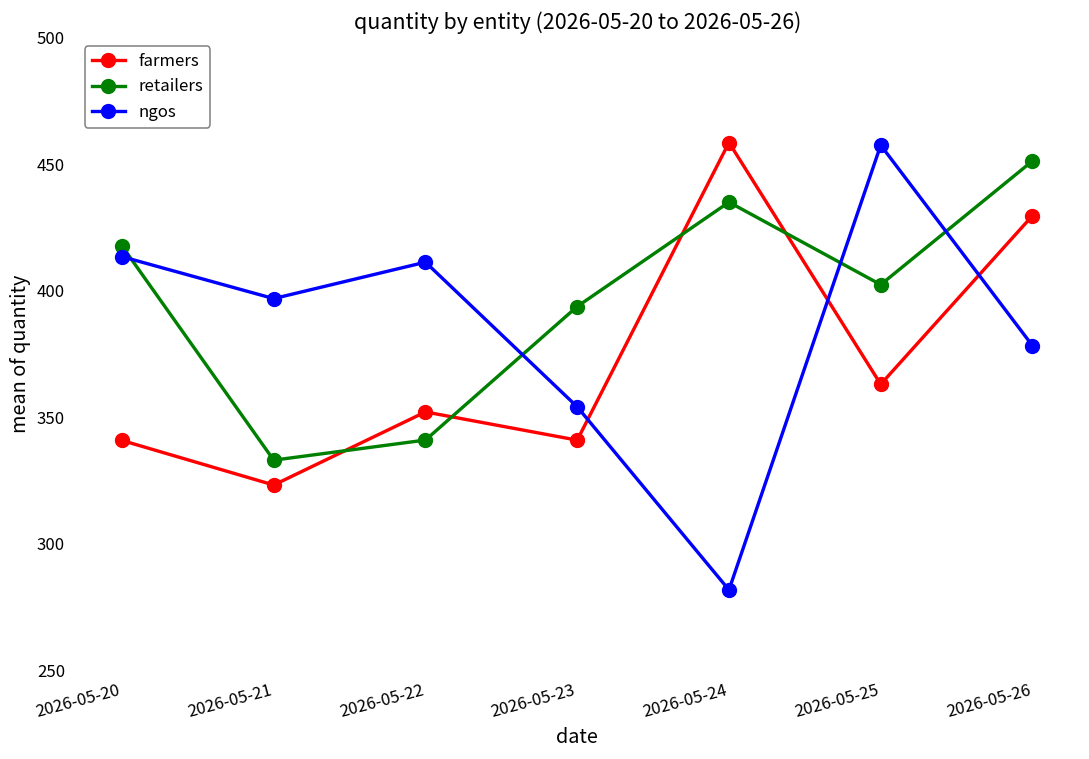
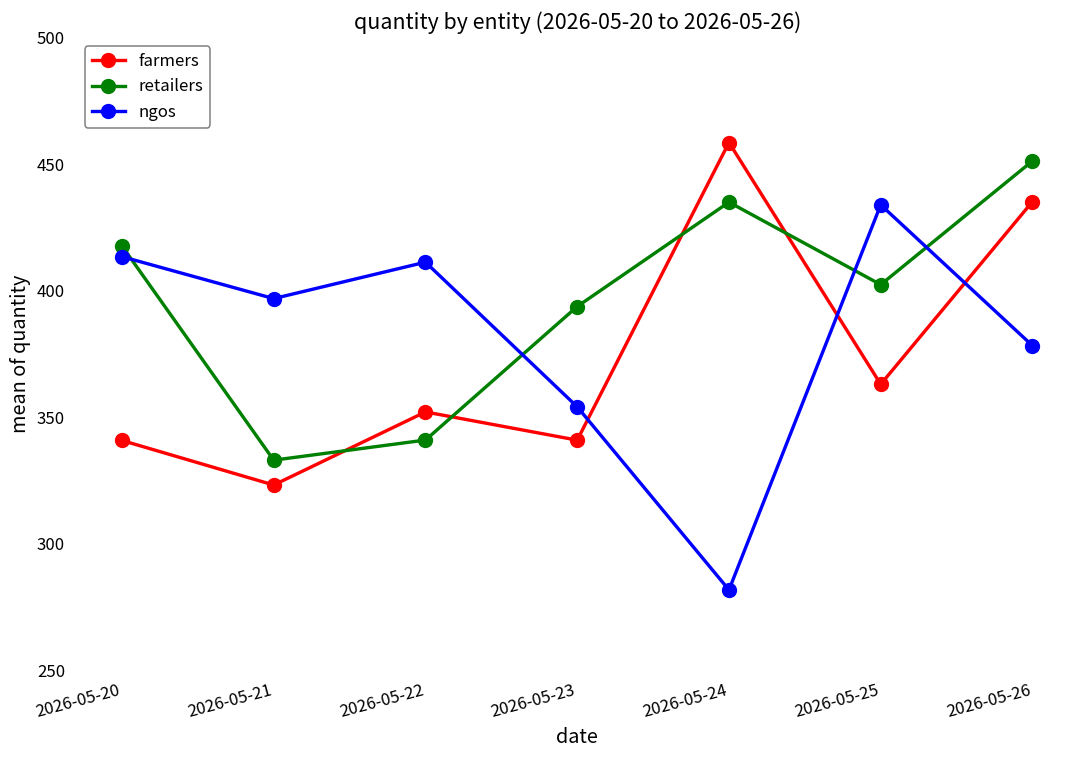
ngos, 2026-05-25: 458 -> 434
farmers, 2026-05-26: 430 -> 435
